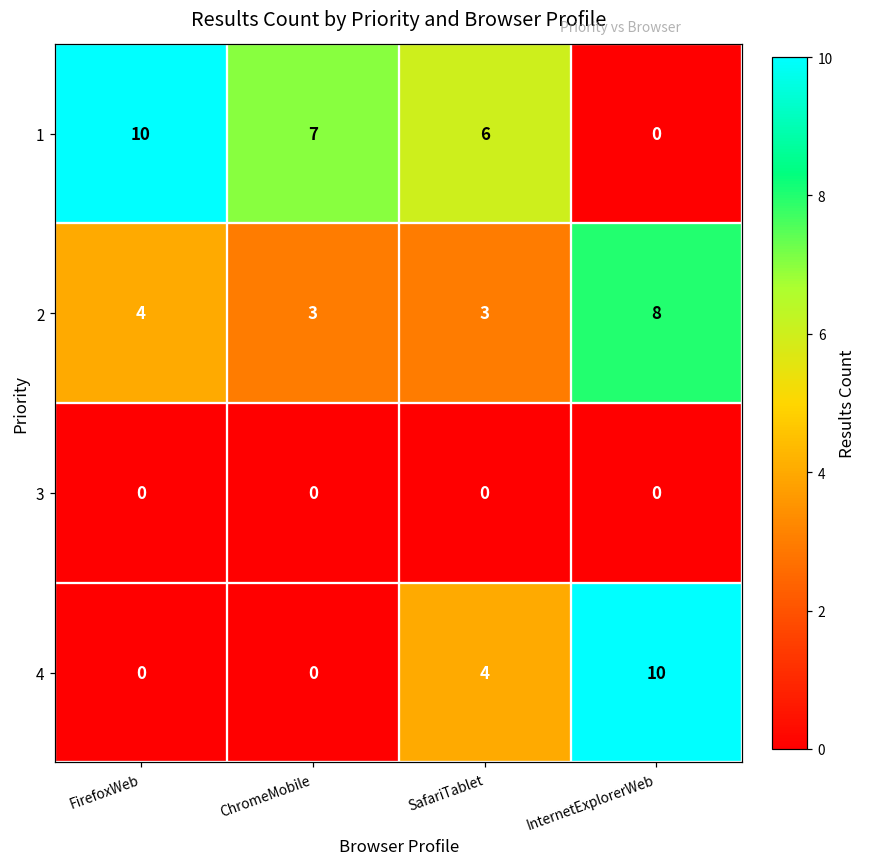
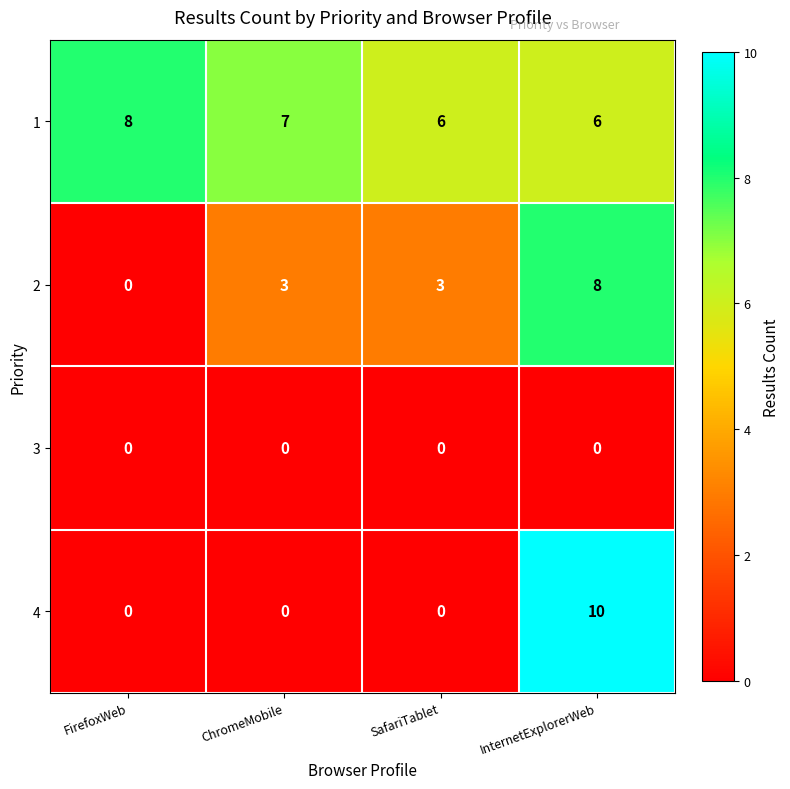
1, FirefoxWeb: 10 -> 8
1, InternetExplorerWeb: 0 -> 6
2, FirefoxWeb: 4 -> 0
4, SafariTablet: 4 -> 0
